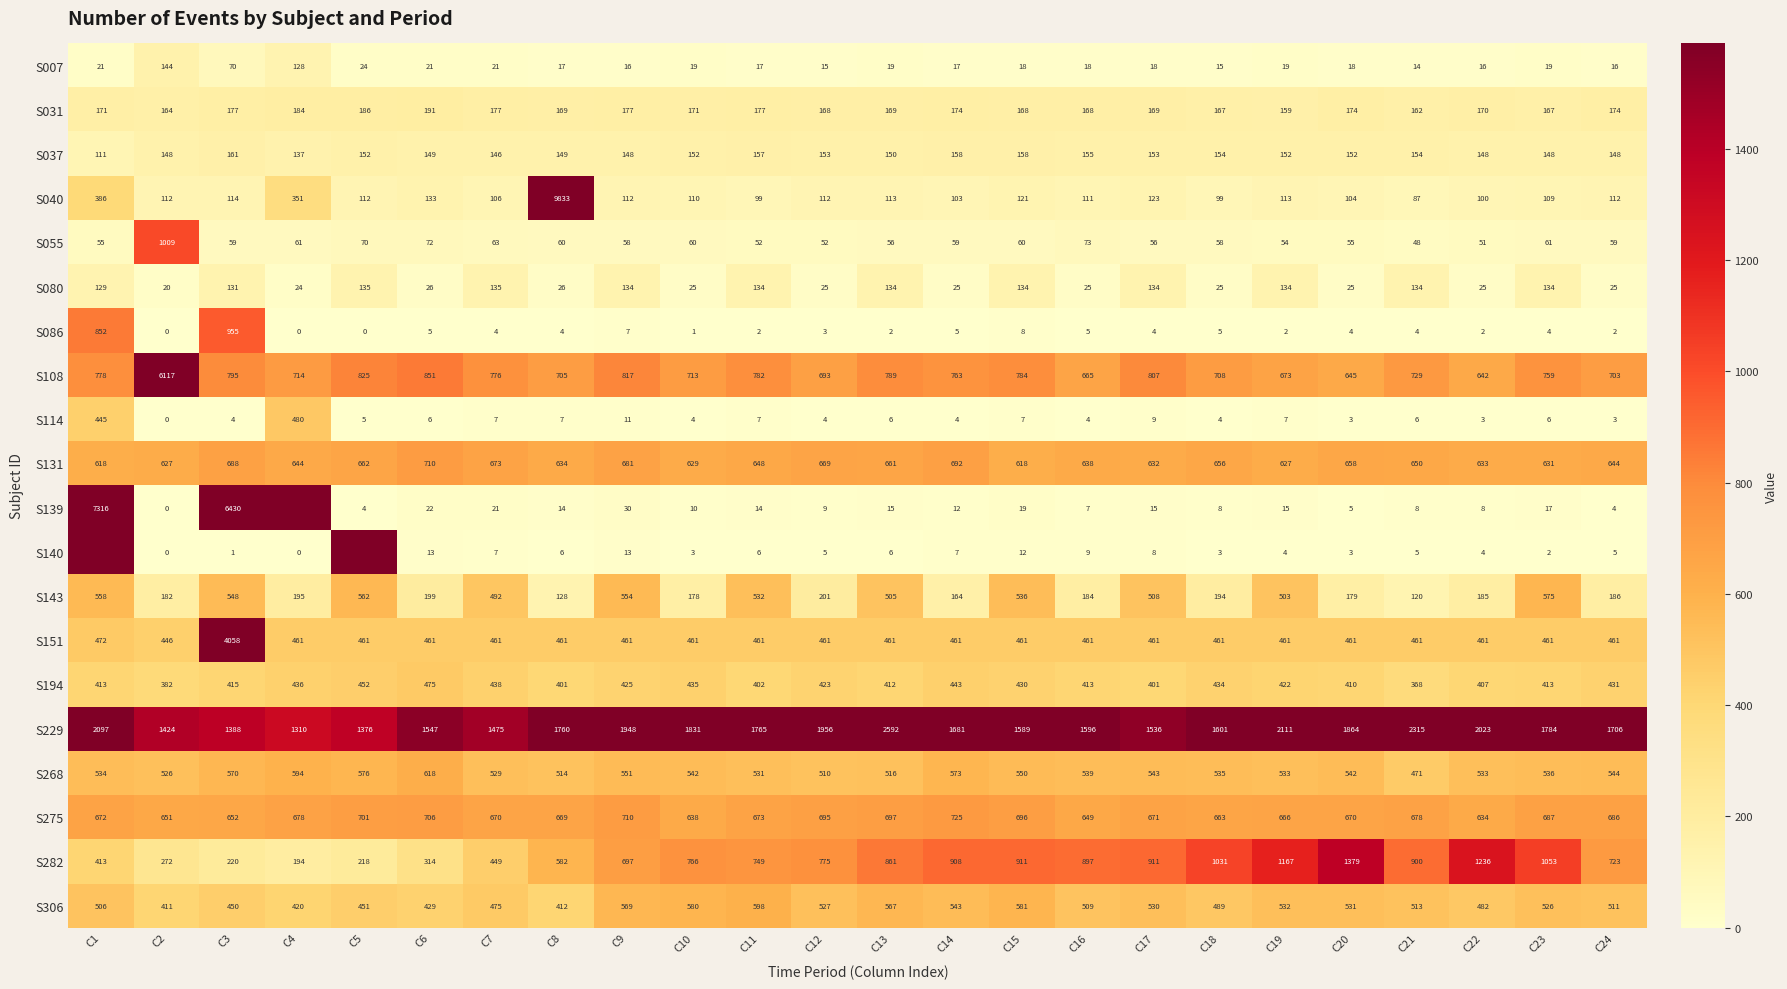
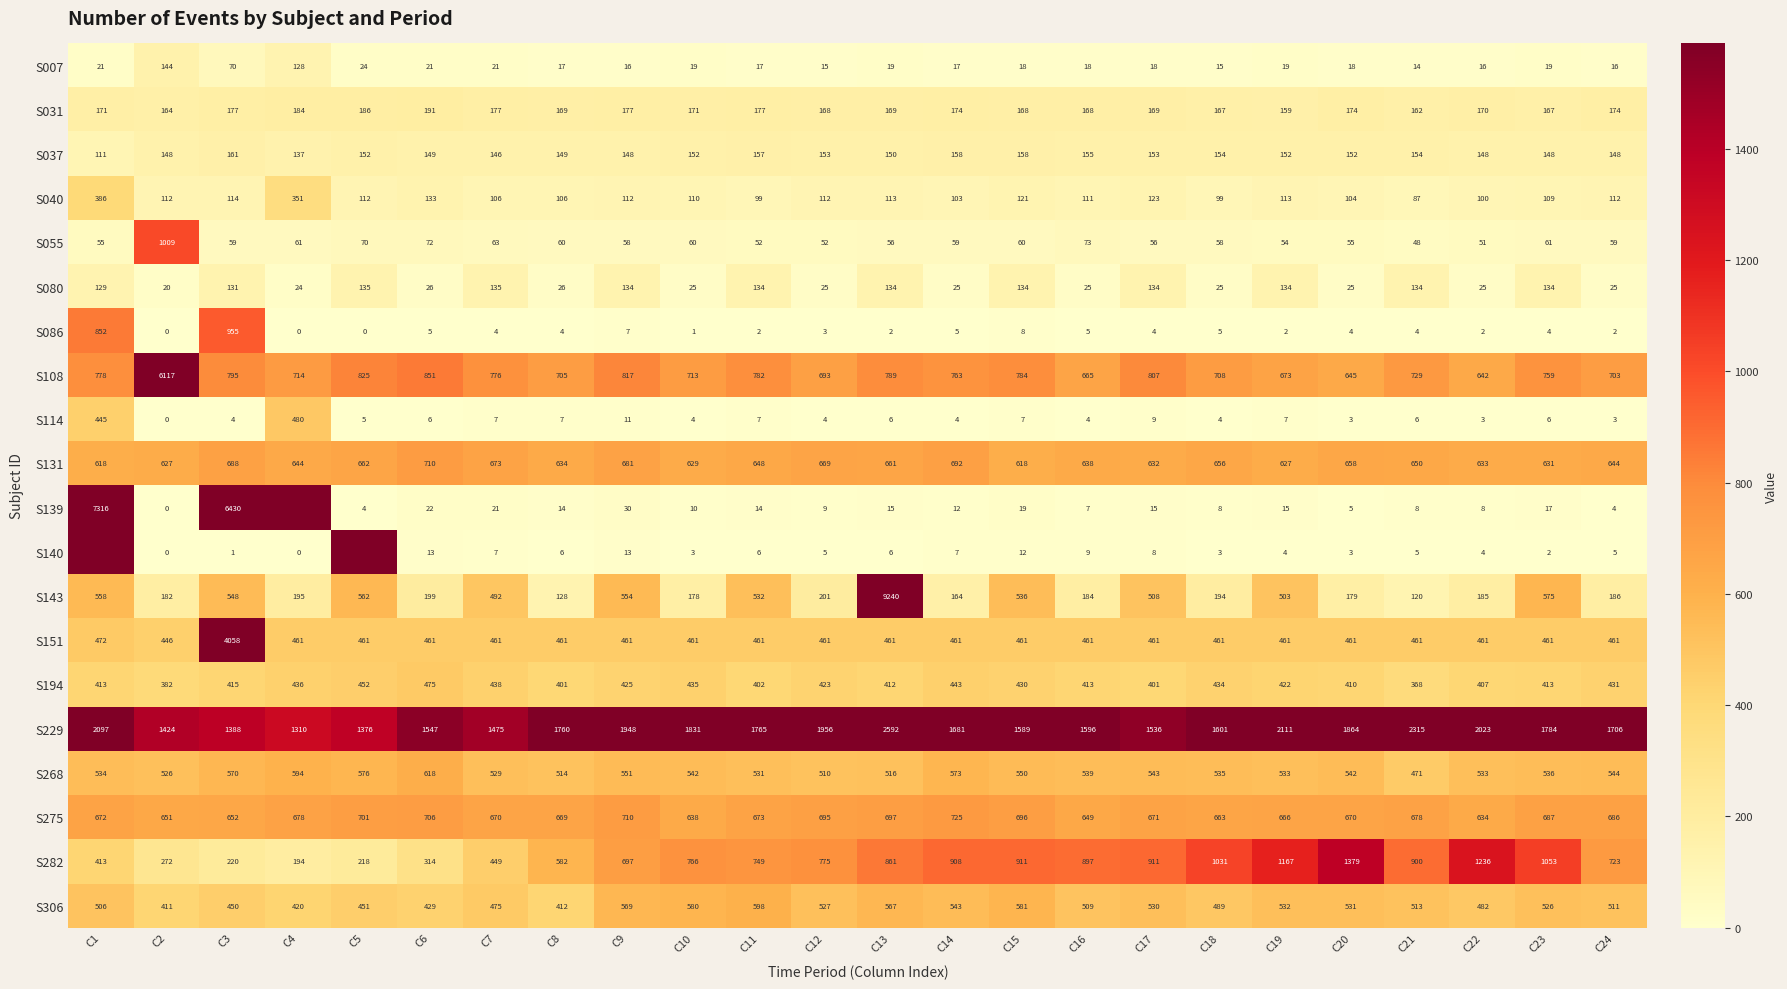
S040, C8: 9833 -> 106
S143, C13: 505 -> 9240
